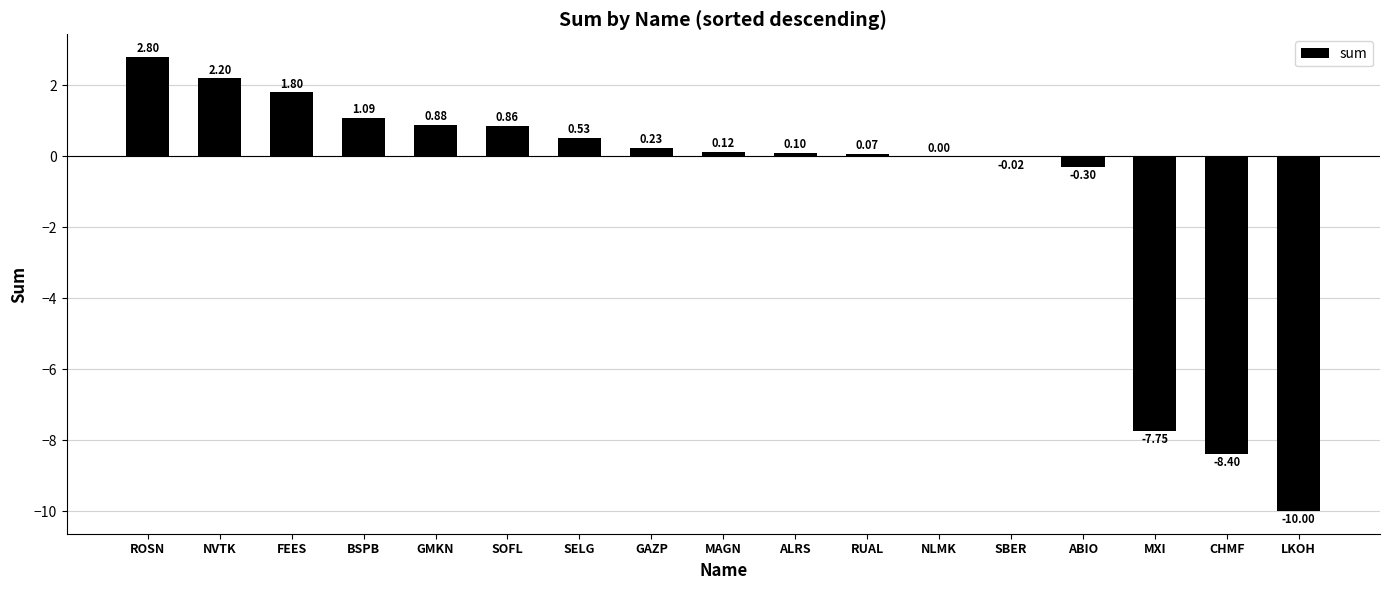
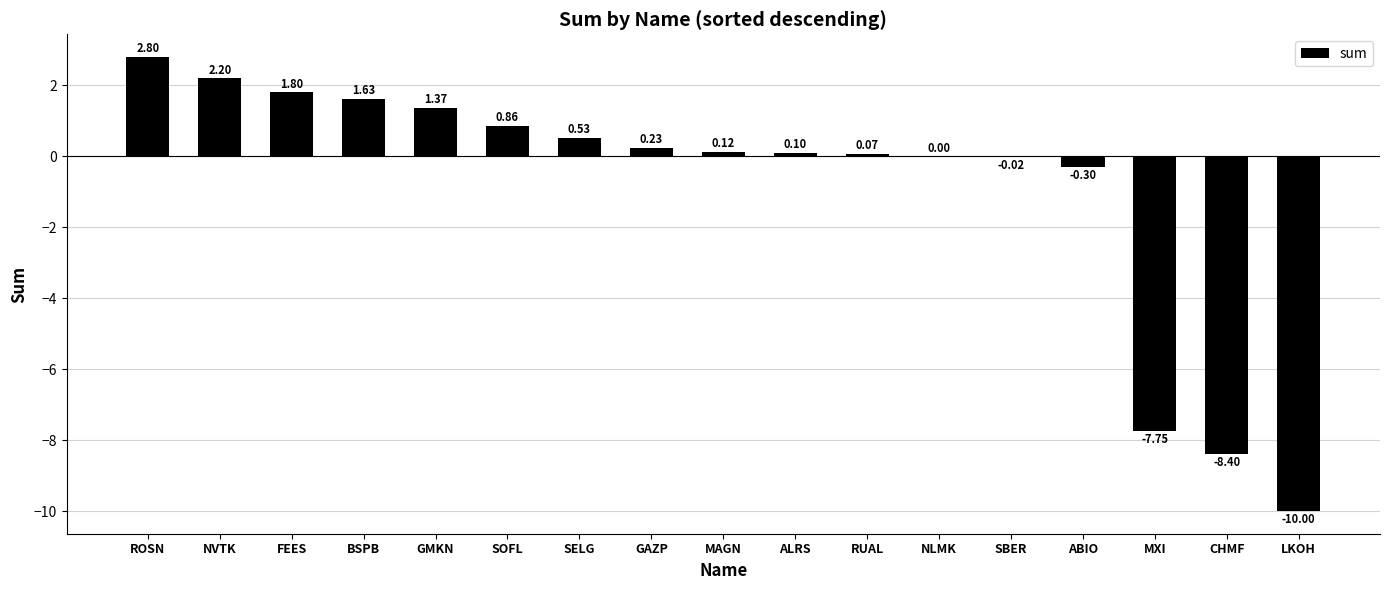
BSPB: 1.09 -> 1.63
GMKN: 0.88 -> 1.37
